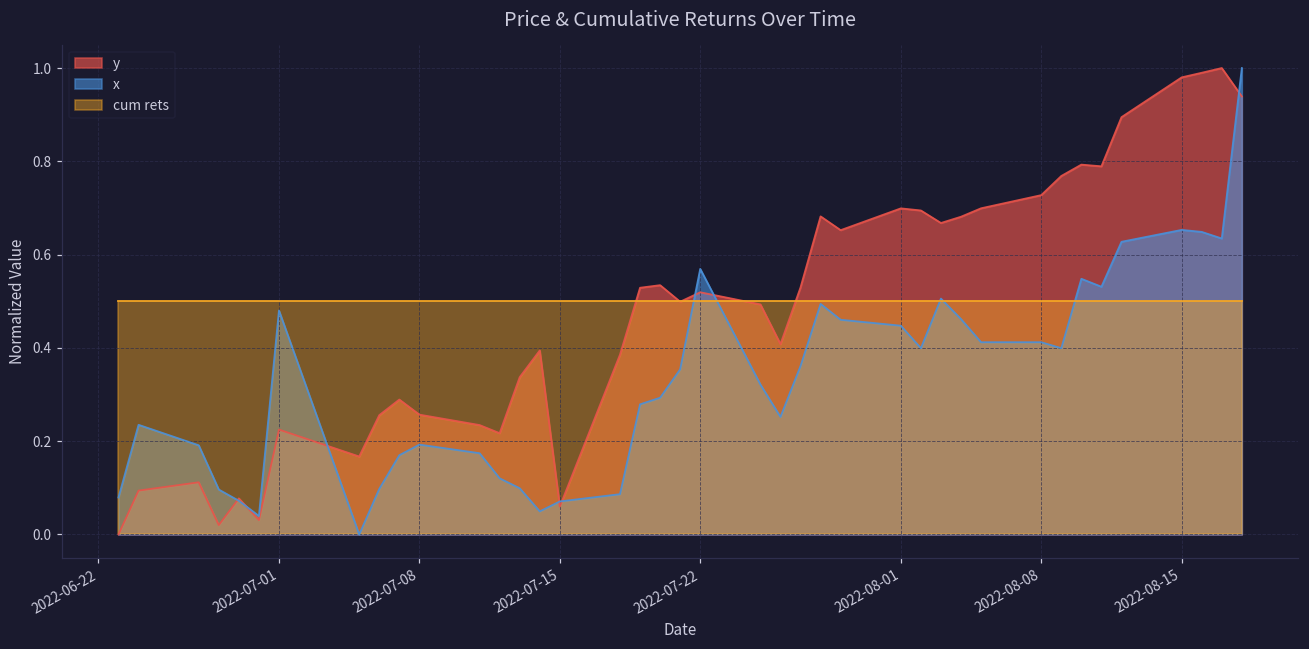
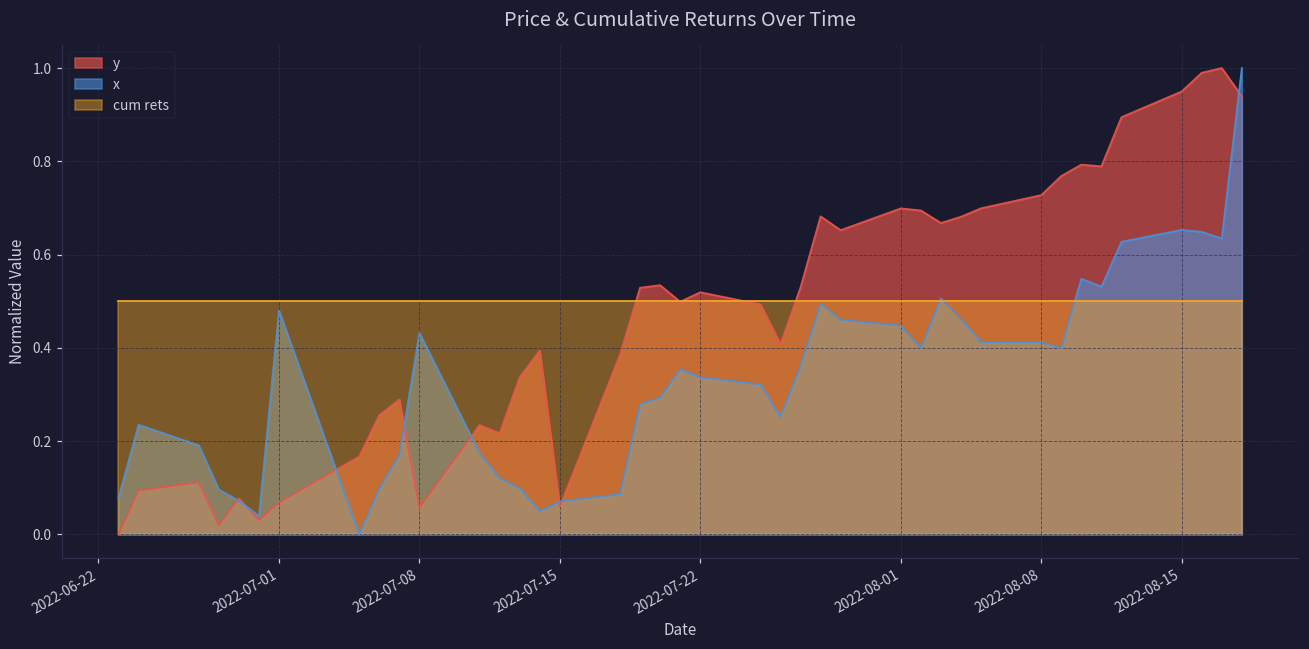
y, 2022-07-01: 0.22 -> 0.07
y, 2022-07-08: 0.26 -> 0.06
x, 2022-07-08: 0.19 -> 0.43
x, 2022-07-22: 0.57 -> 0.34
y, 2022-08-15: 0.98 -> 0.95
